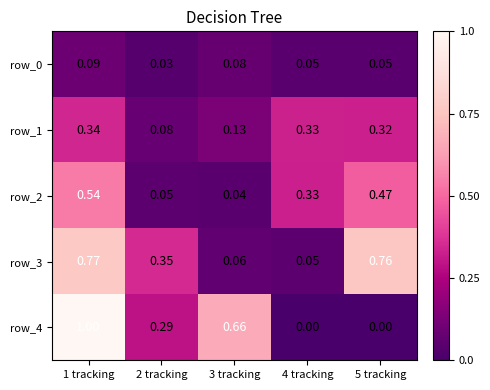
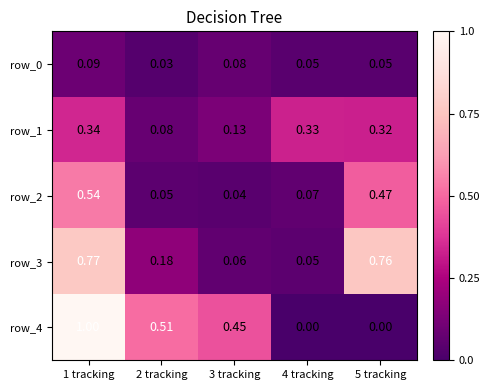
row_2, 4 tracking: 0.33 -> 0.07
row_3, 2 tracking: 0.35 -> 0.18
row_4, 2 tracking: 0.29 -> 0.51
row_4, 3 tracking: 0.66 -> 0.45
